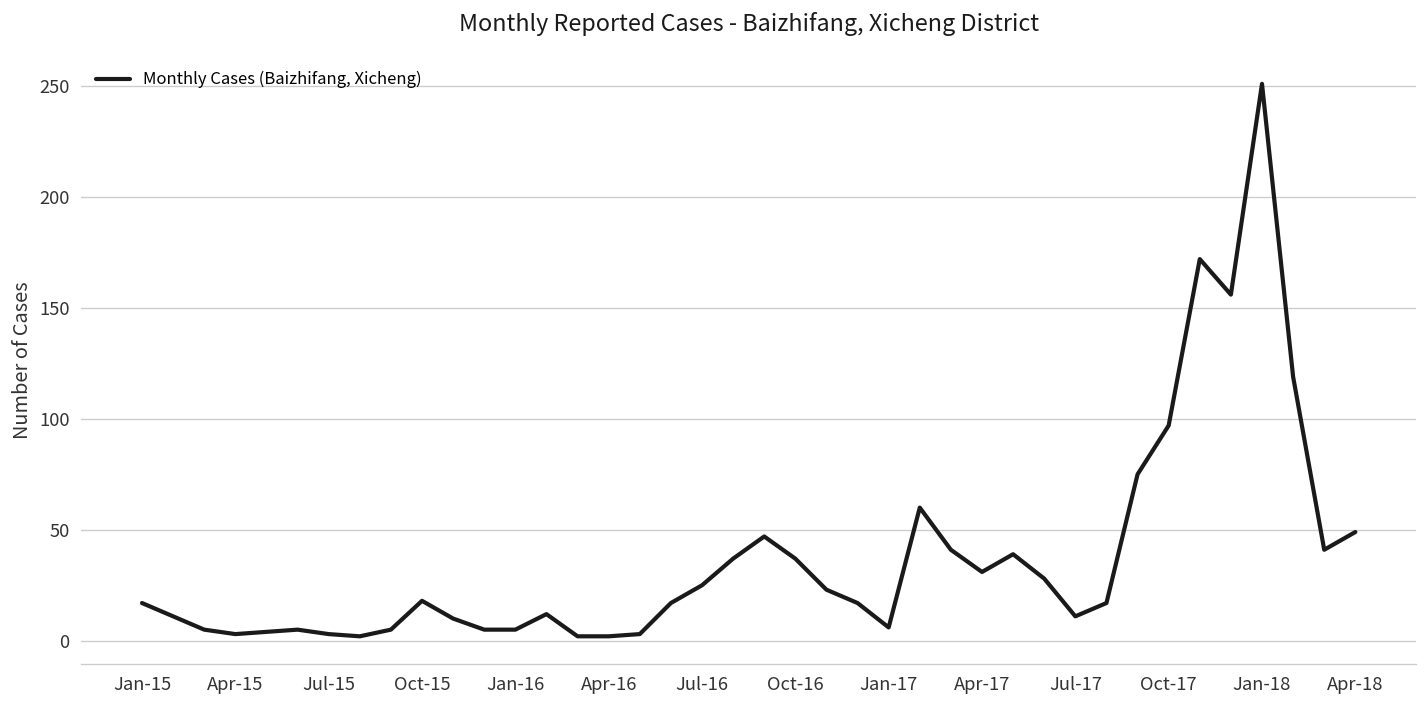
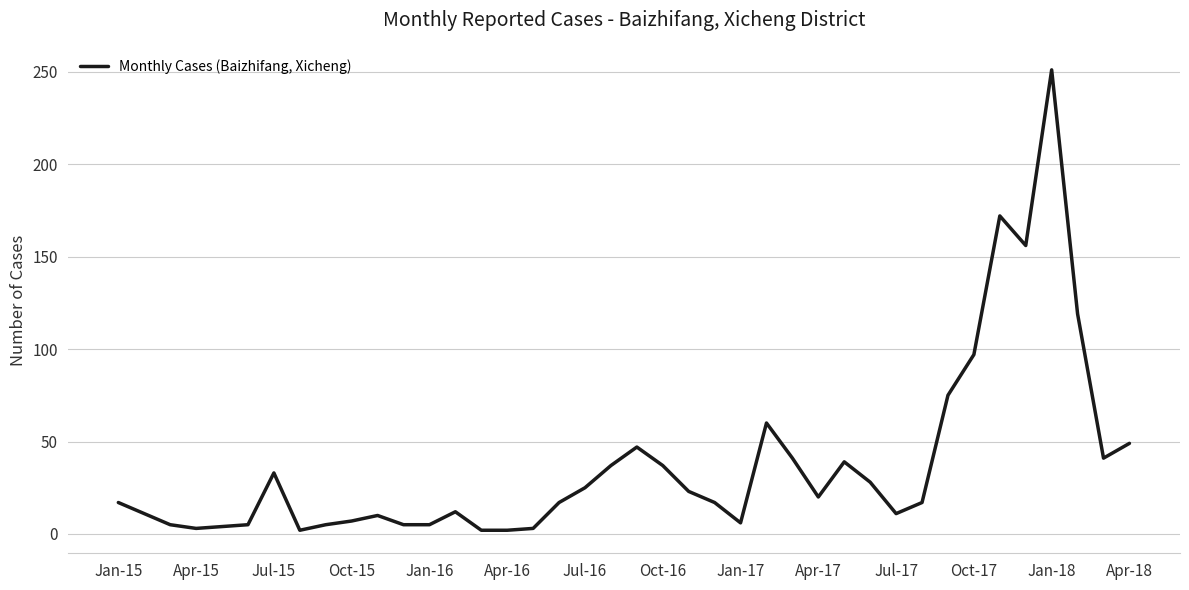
Jul-15: 3 -> 33
Oct-15: 18 -> 7
Apr-17: 31 -> 20
